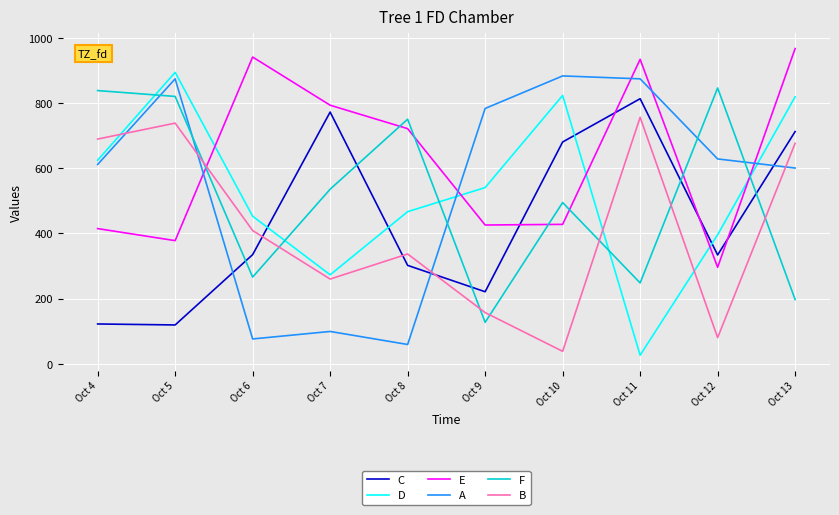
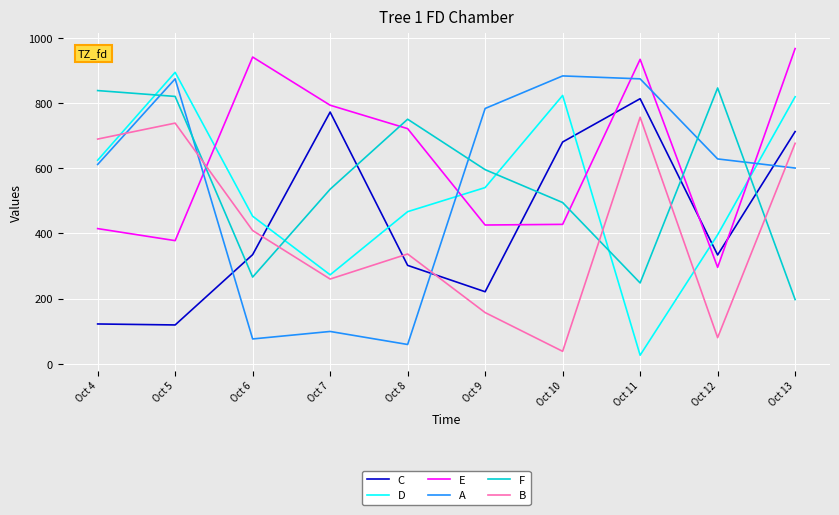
F, Oct 9: 130 -> 600
